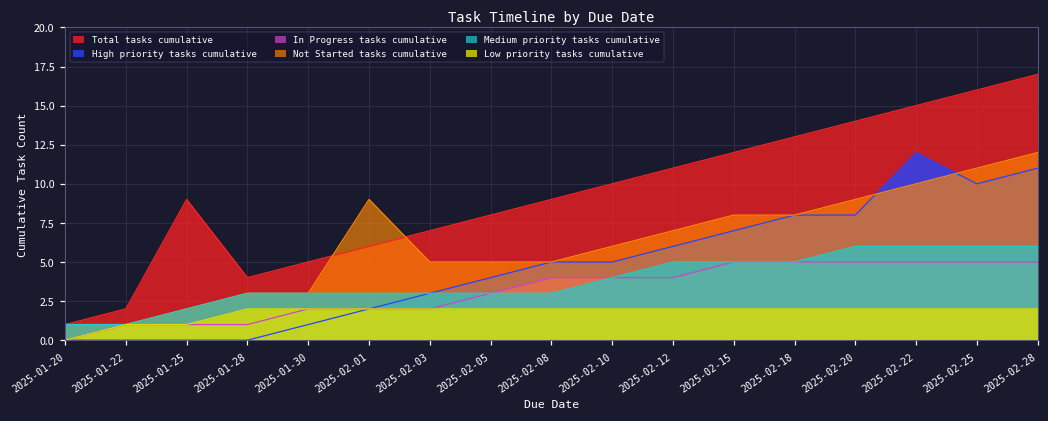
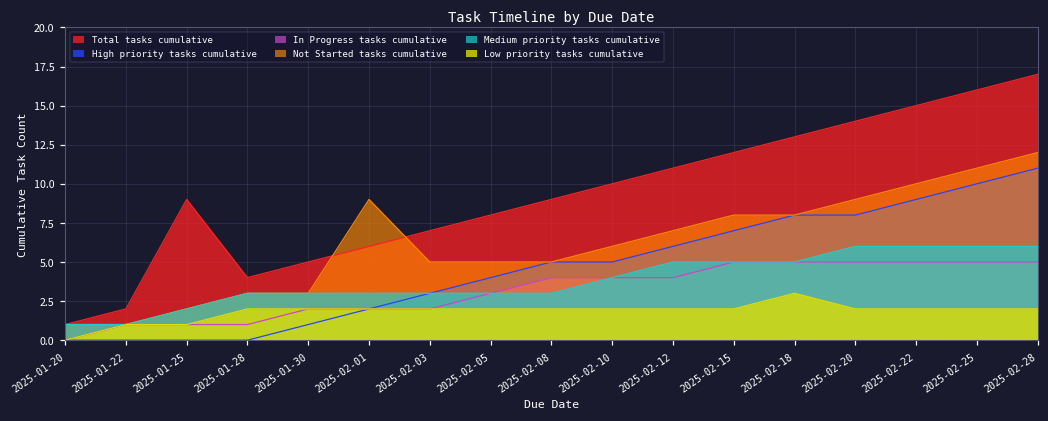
Low priority tasks cumulative, 2025-02-18: 2 -> 3
High priority tasks cumulative, 2025-02-22: 12 -> 9
